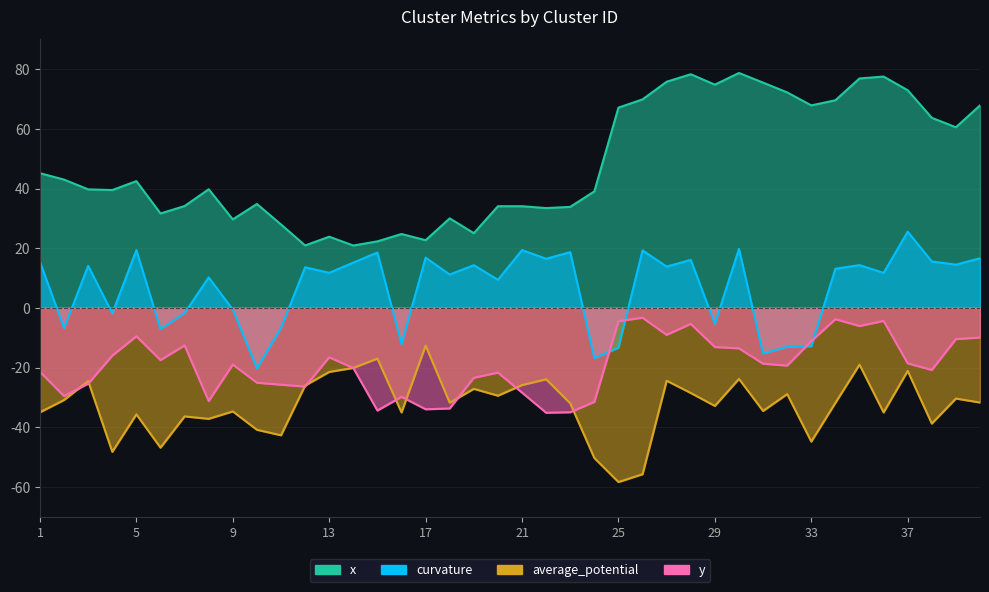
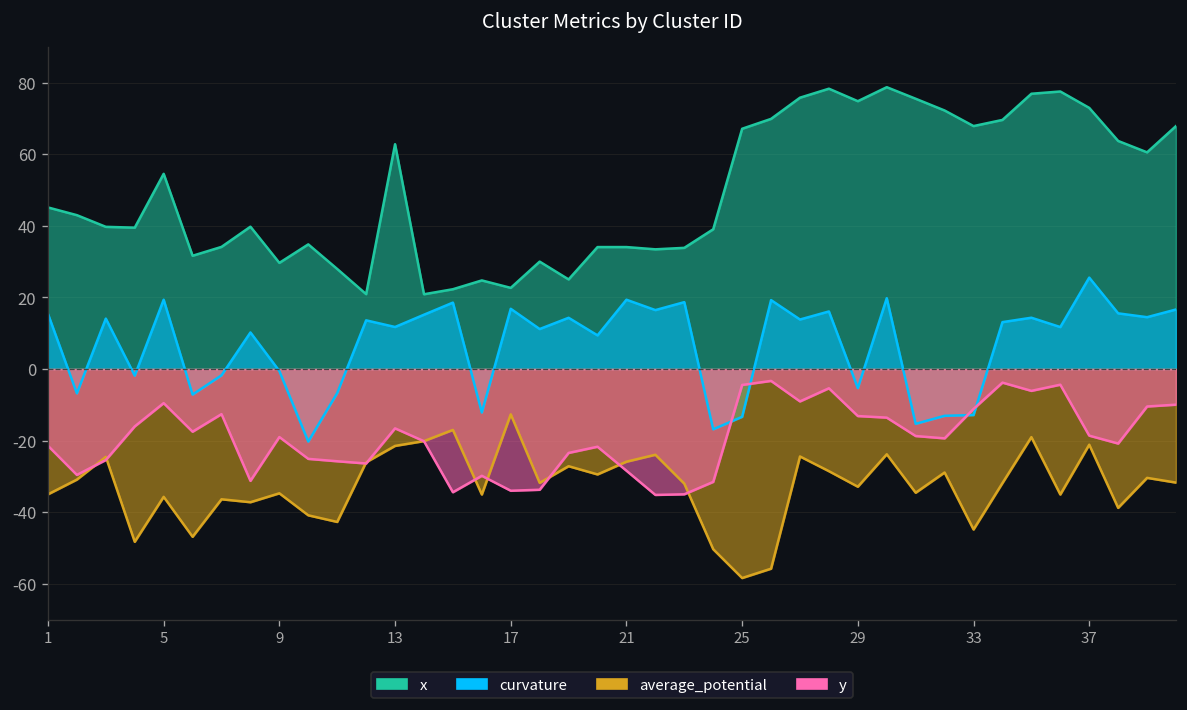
x, 5: 42 -> 55
x, 13: 24 -> 63
